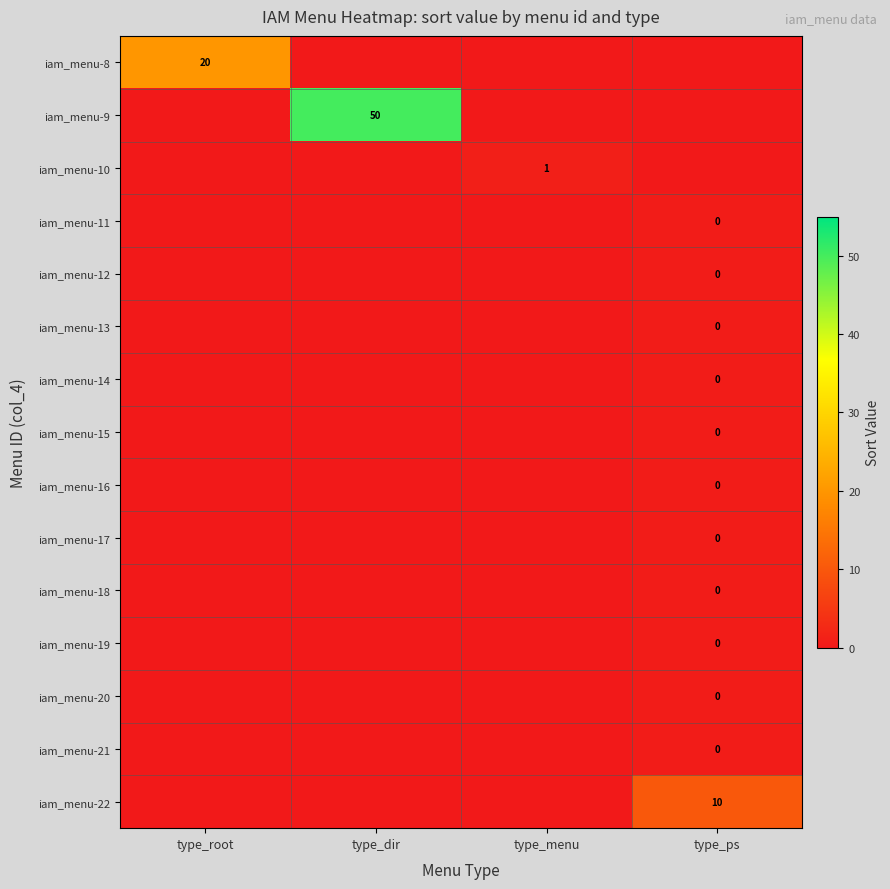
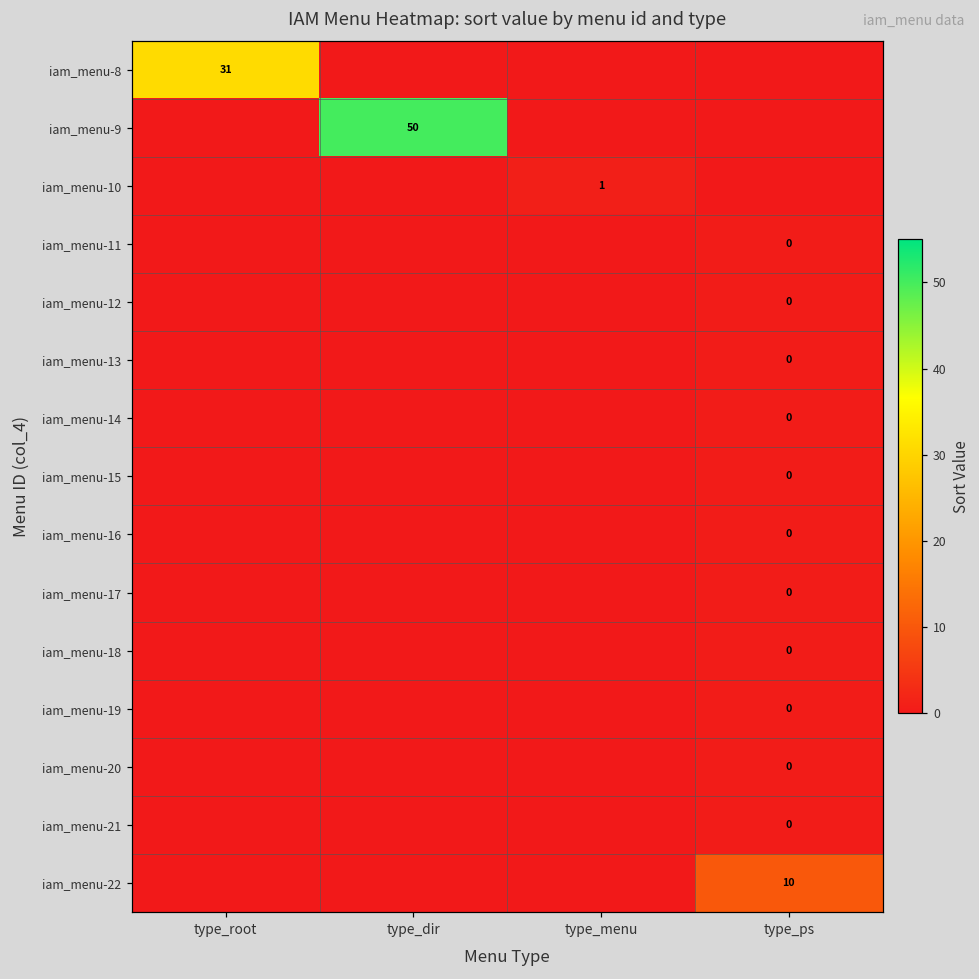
iam_menu-8, type_root: 20 -> 31
